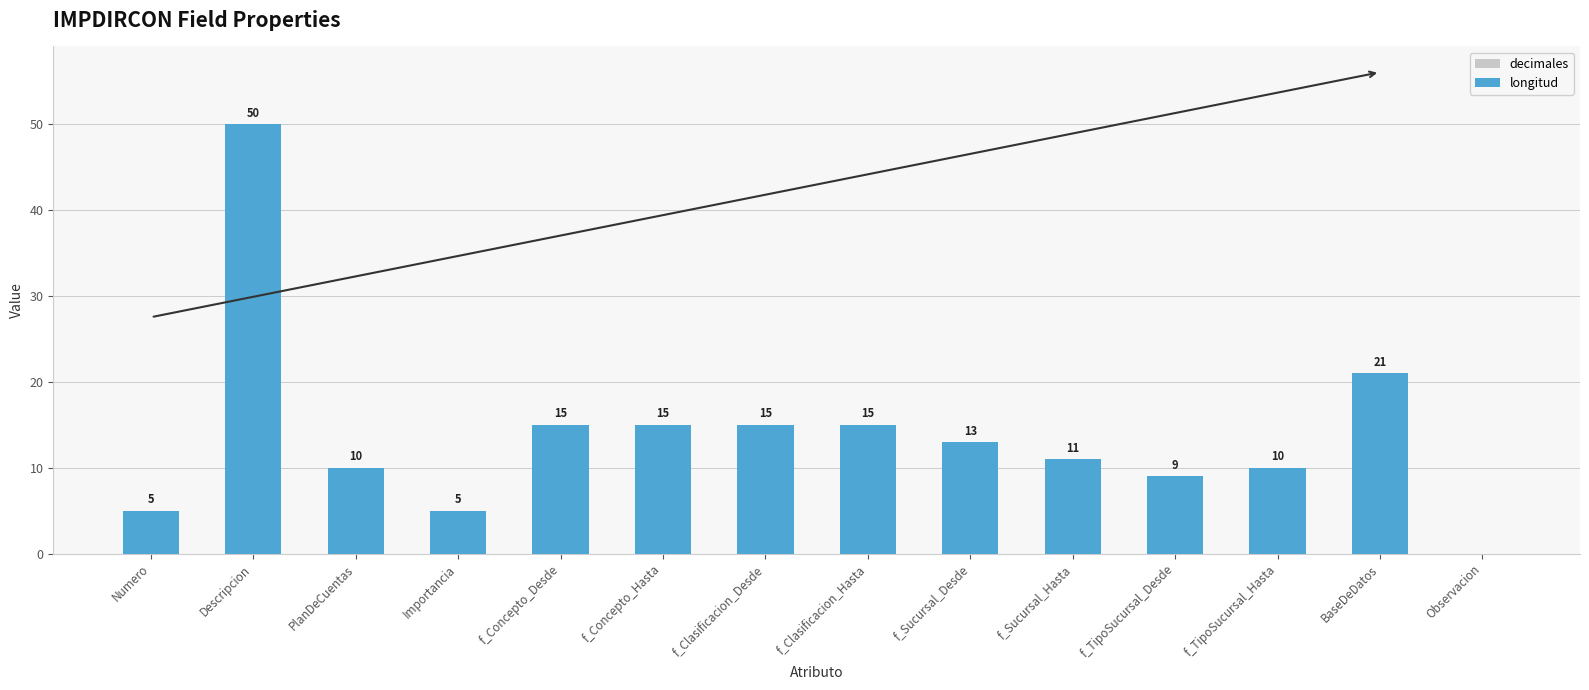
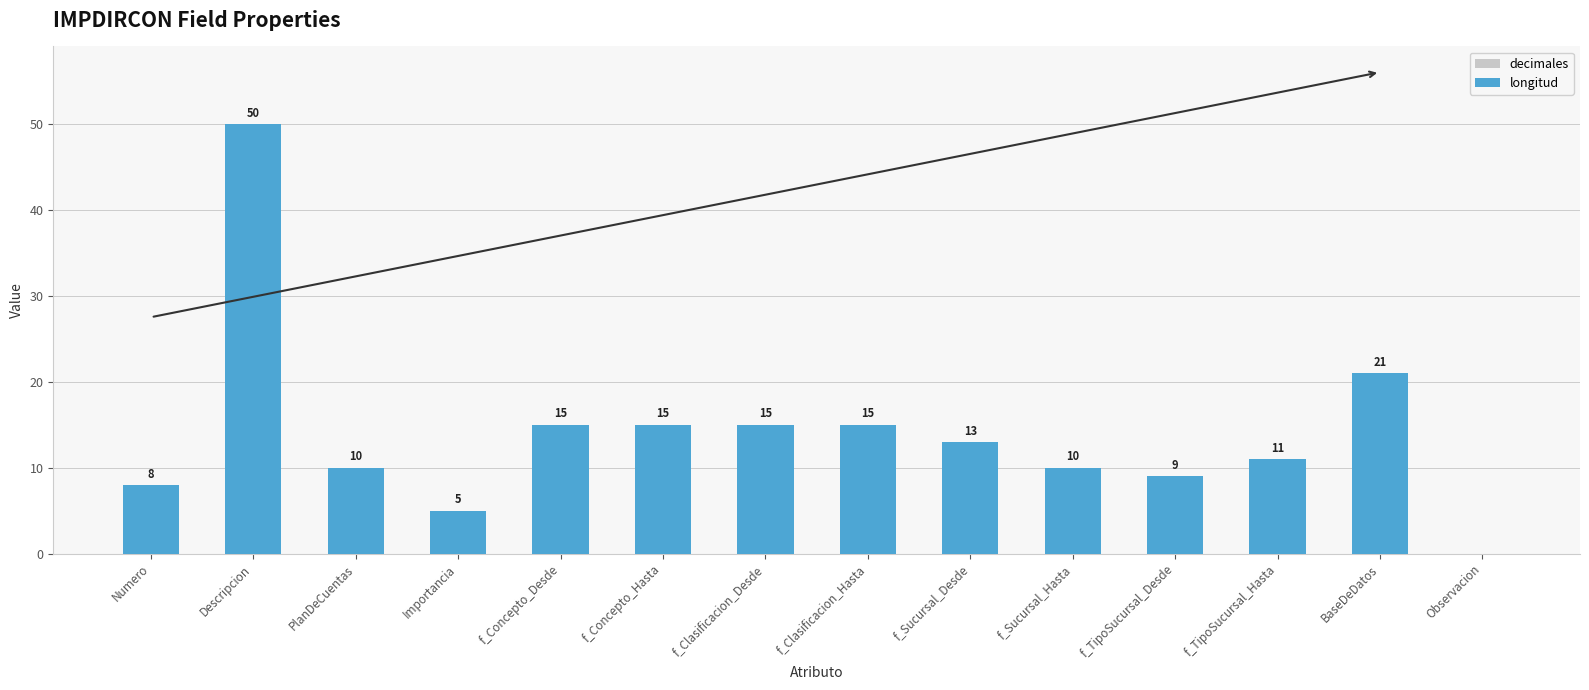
longitud, Numero: 5 -> 8
longitud, f_Sucursal_Hasta: 11 -> 10
longitud, f_TipoSucursal_Hasta: 10 -> 11
